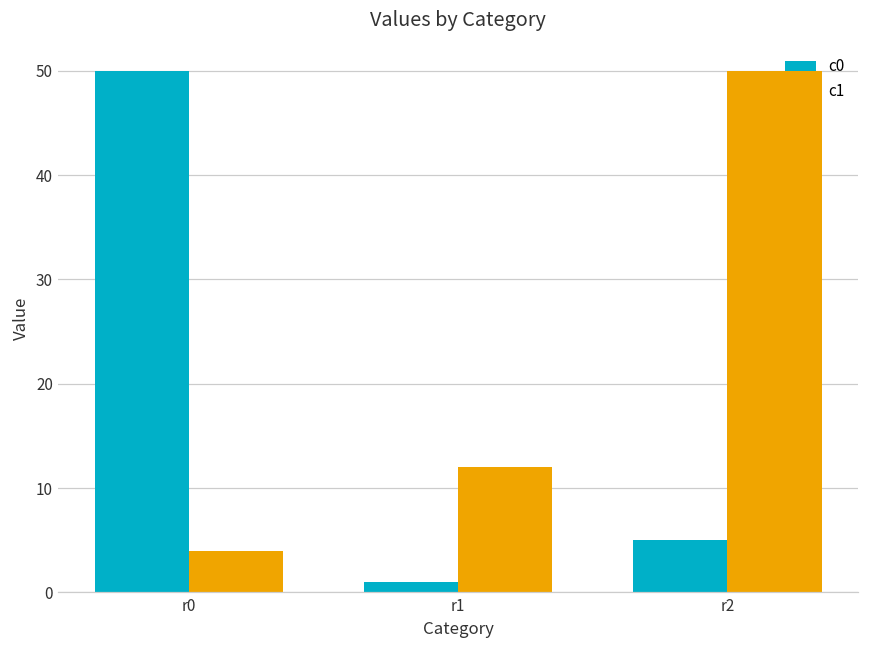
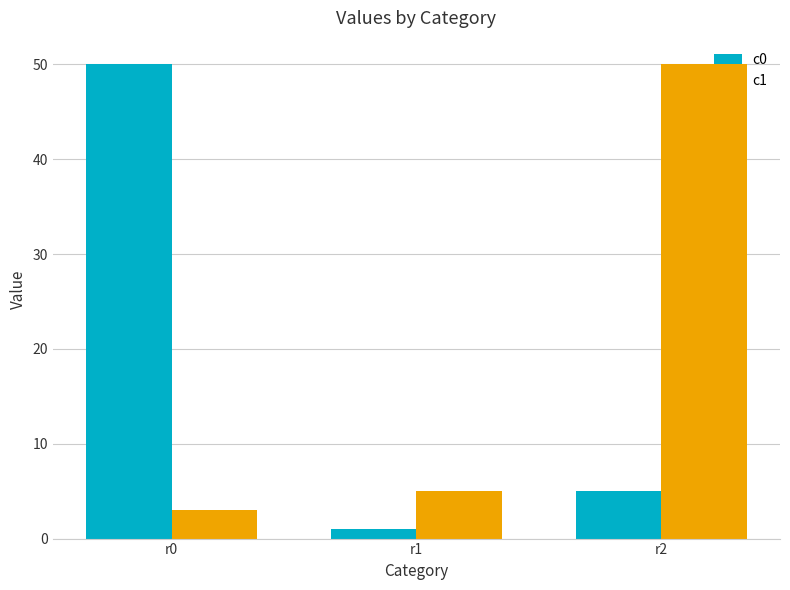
c1, r0: 4 -> 3
c1, r1: 12 -> 5
